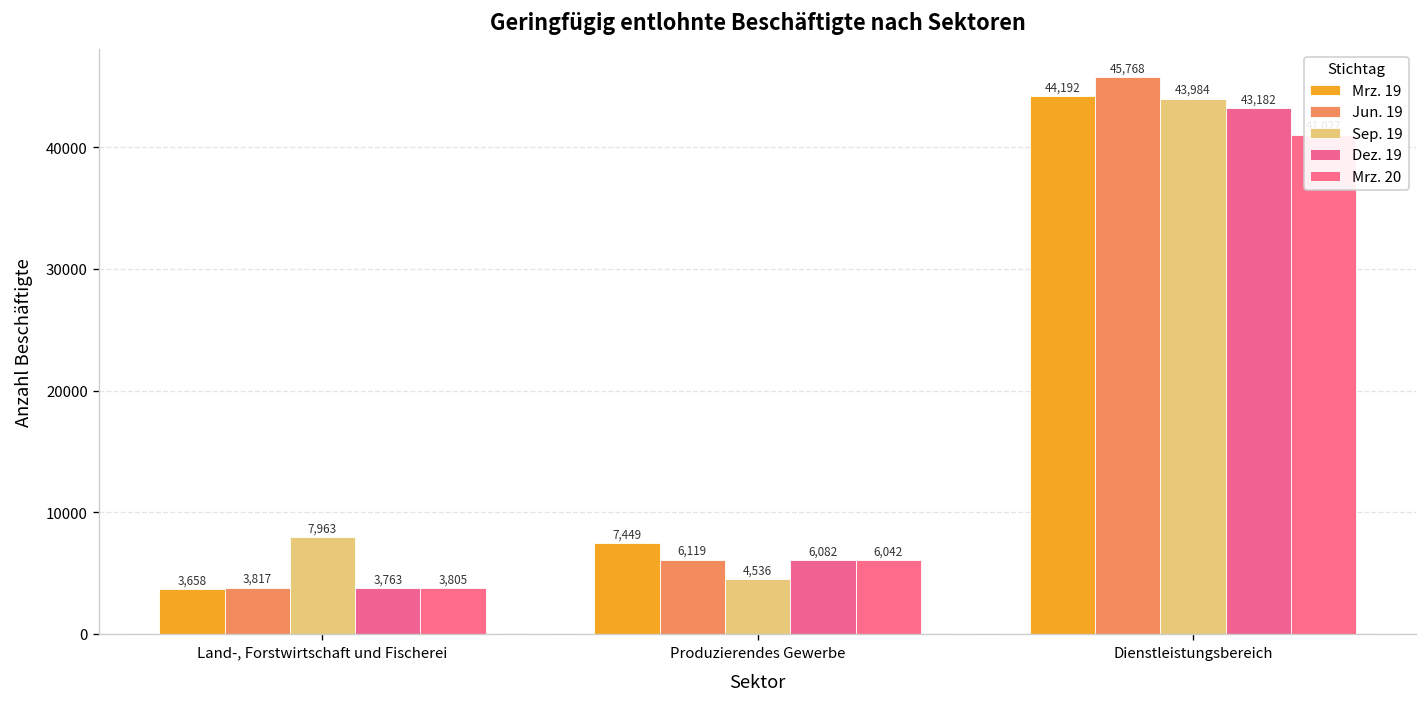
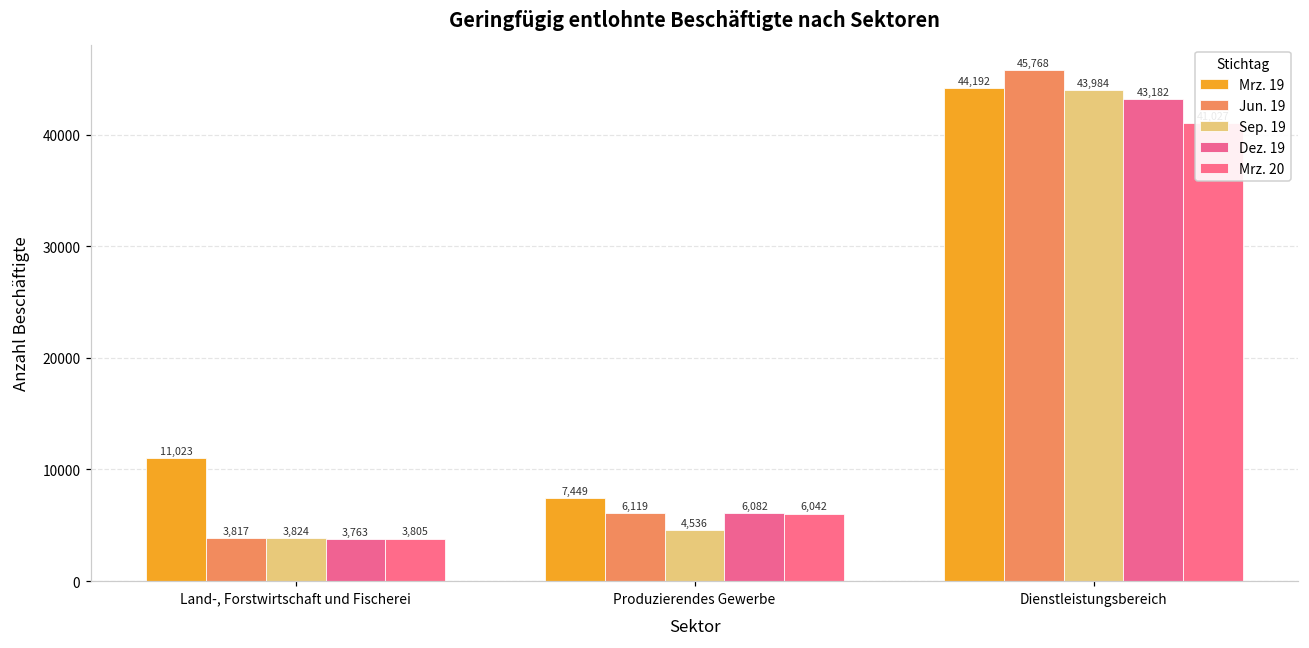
Mrz. 19, Land-, Forstwirtschaft und Fischerei: 3,658 -> 11,023
Sep. 19, Land-, Forstwirtschaft und Fischerei: 7,963 -> 3,824
